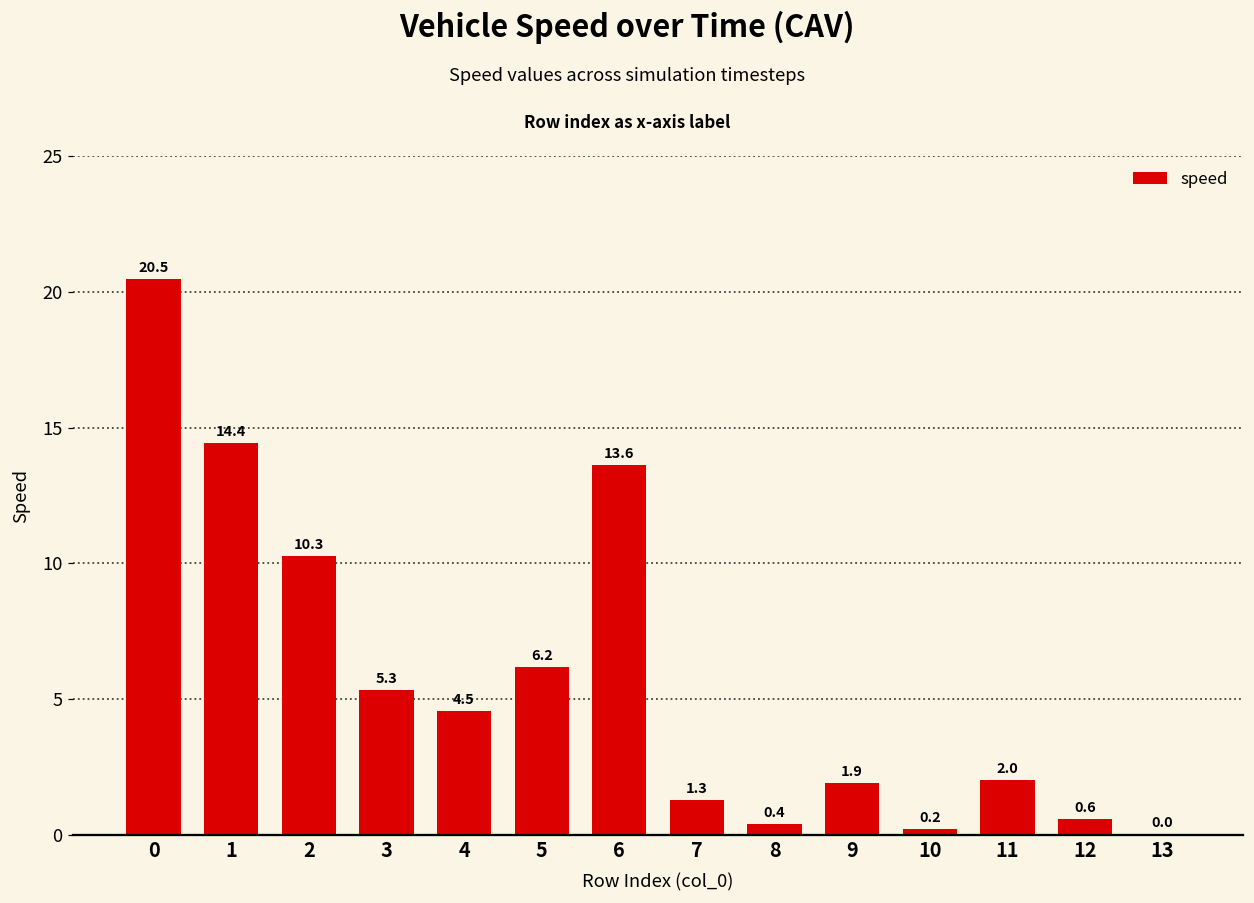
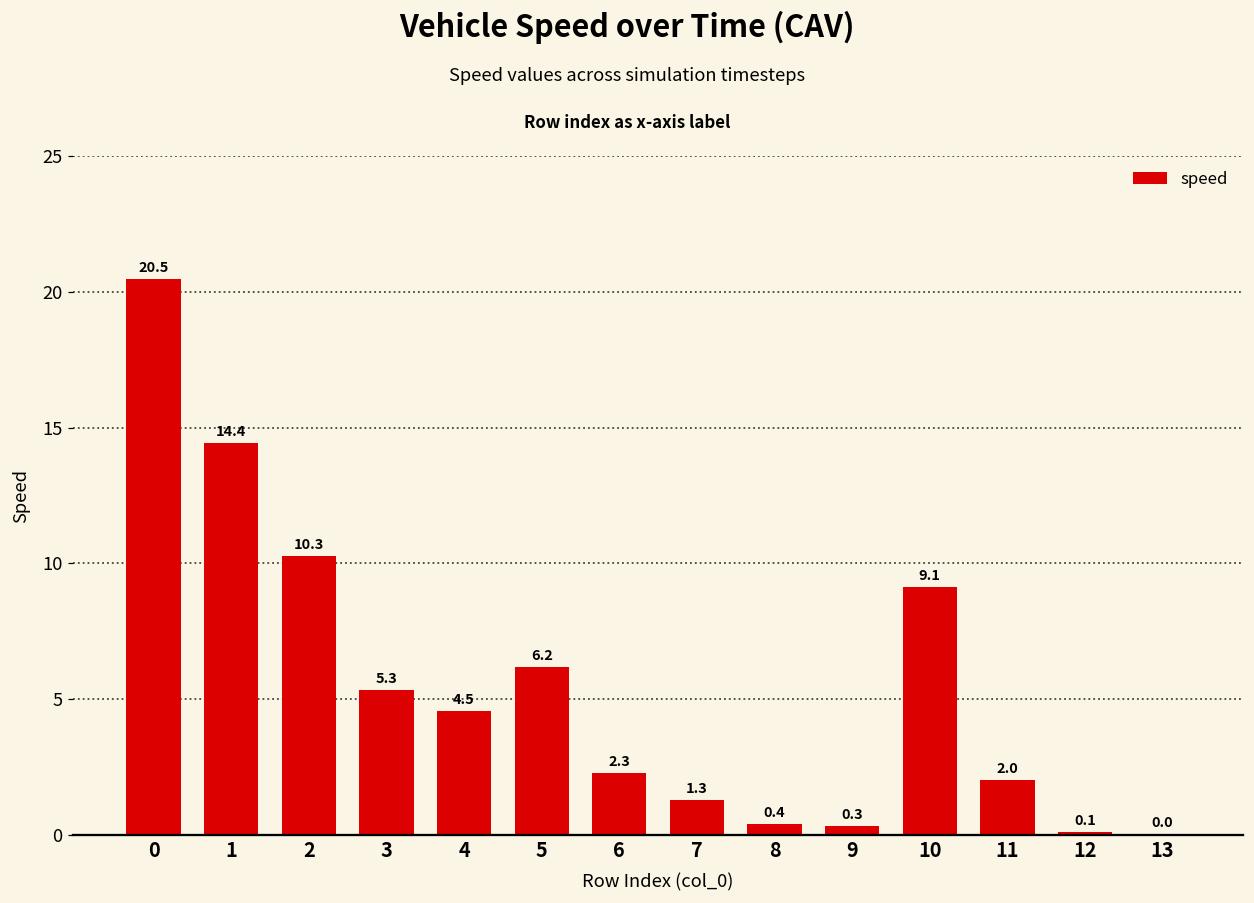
6: 13.6 -> 2.3
9: 1.9 -> 0.3
10: 0.2 -> 9.1
12: 0.6 -> 0.1
